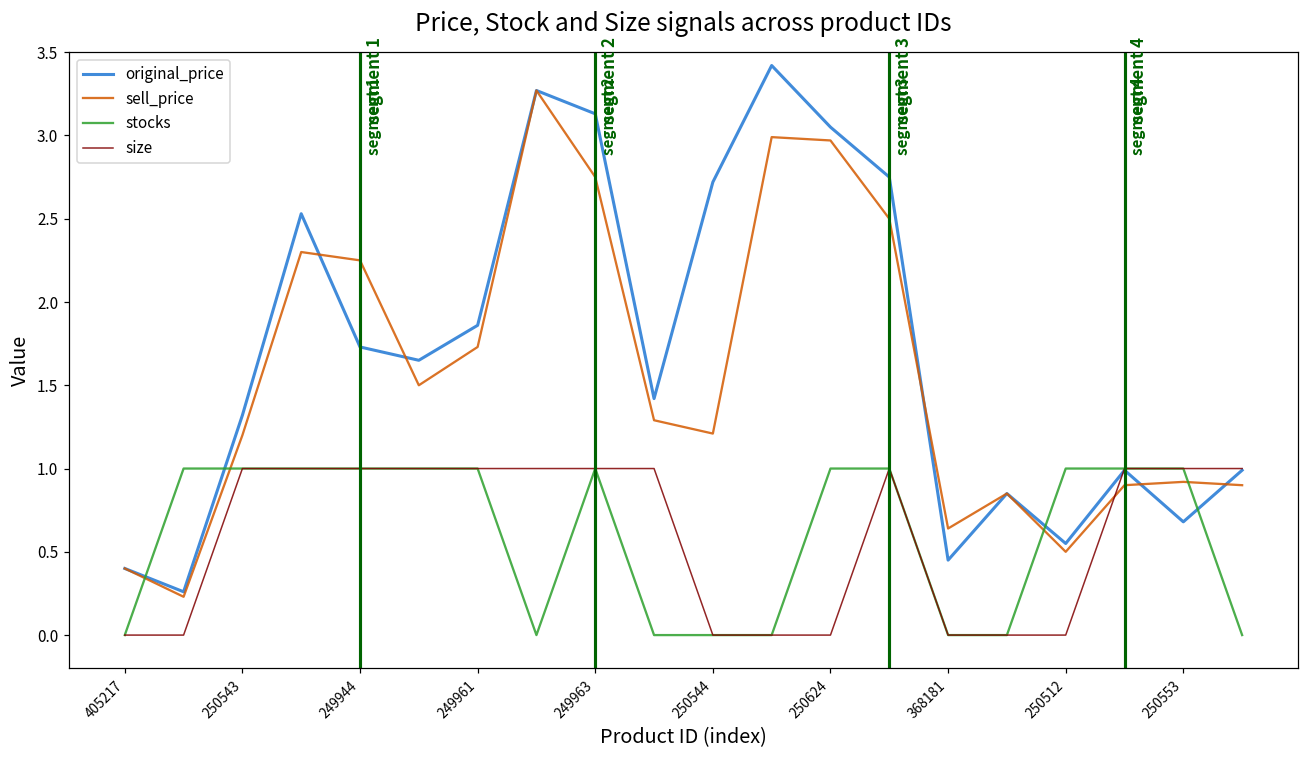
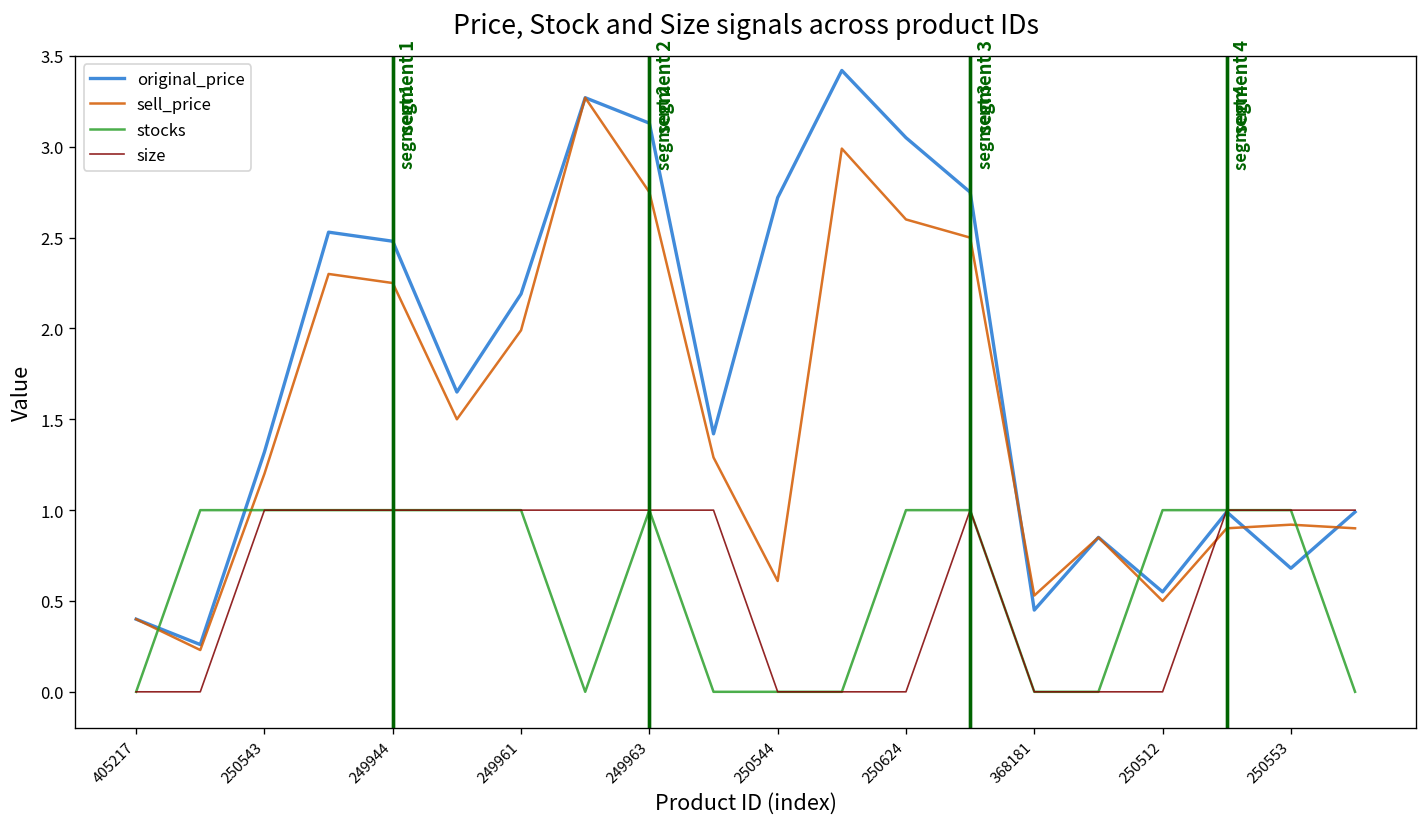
original_price, 249944: 1.73 -> 2.48
original_price, 249961: 1.86 -> 2.19
sell_price, 249961: 1.73 -> 1.99
sell_price, 250544: 1.21 -> 0.61
sell_price, 250624: 2.97 -> 2.60
sell_price, 368181: 0.64 -> 0.53
